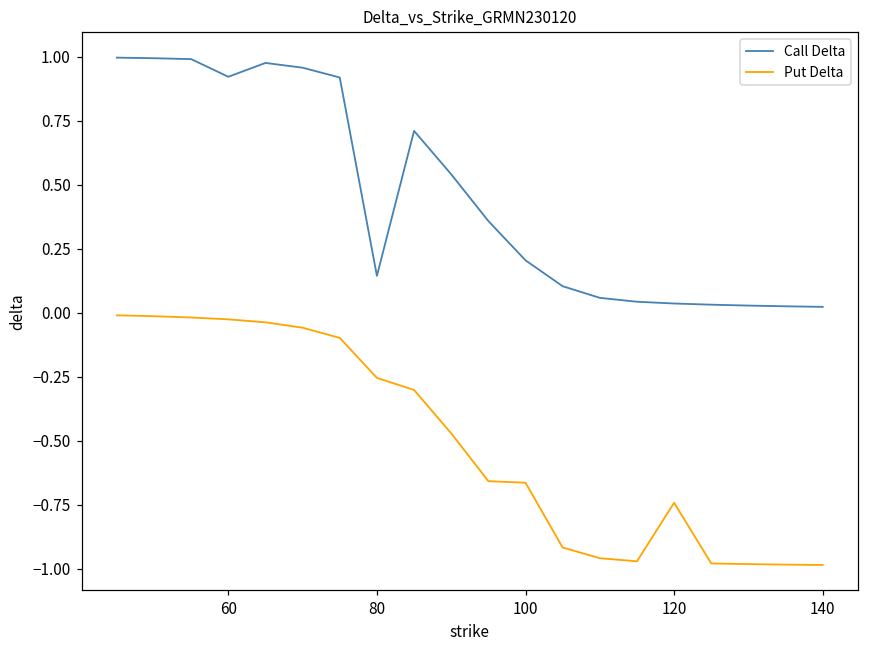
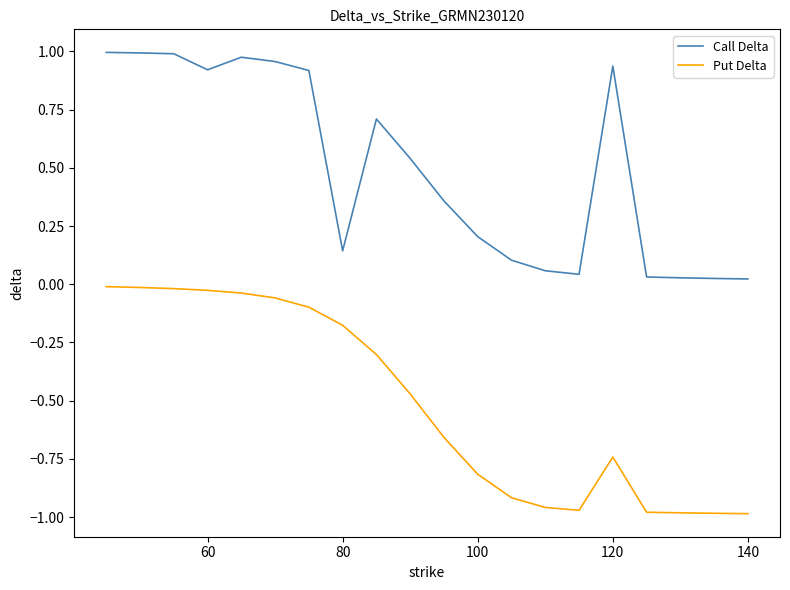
Put Delta, 80: -0.25 -> -0.18
Put Delta, 100: -0.66 -> -0.82
Call Delta, 120: 0.04 -> 0.94
